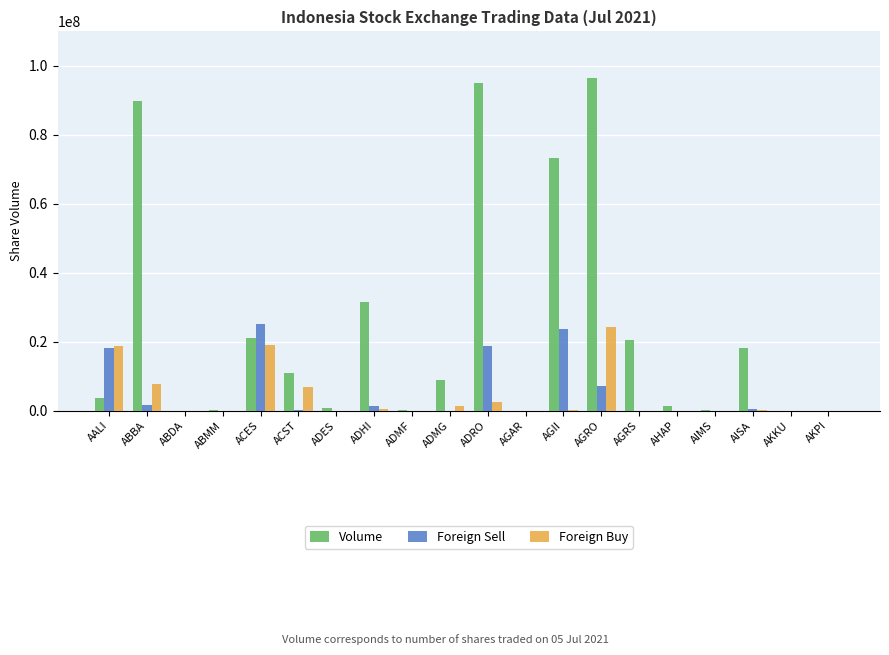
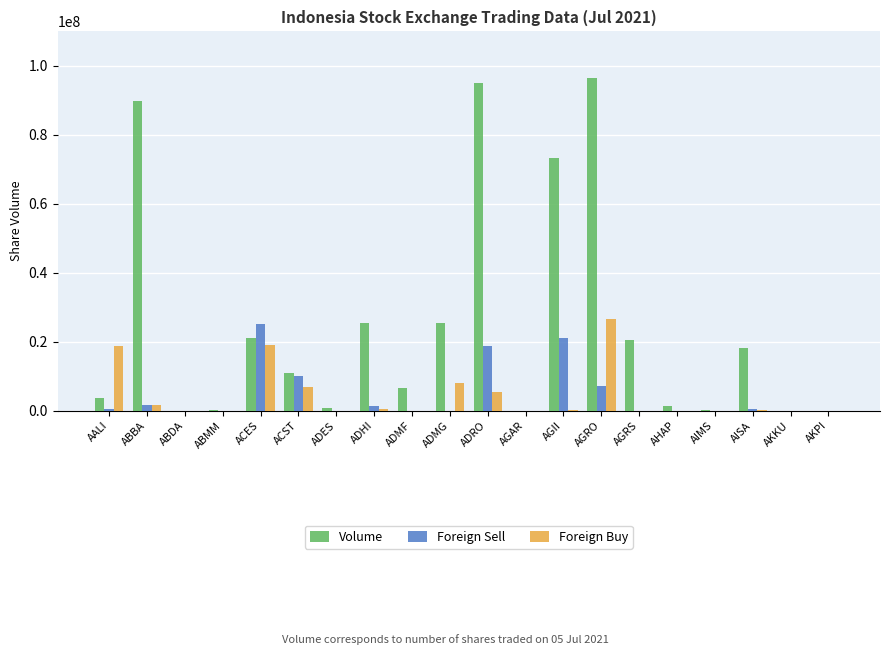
Foreign Sell, AALI: 18000000 -> 1000000
Foreign Buy, ABBA: 8000000 -> 2000000
Foreign Sell, ACST: 0 -> 10000000
Volume, ADHI: 32000000 -> 25000000
Volume, ADMF: 0 -> 7000000
Volume, ADMG: 9000000 -> 25000000
Foreign Buy, ADMG: 1000000 -> 8000000
Foreign Buy, ADRO: 2000000 -> 5000000
Foreign Sell, AGII: 24000000 -> 21000000
Foreign Buy, AGRO: 24000000 -> 27000000
